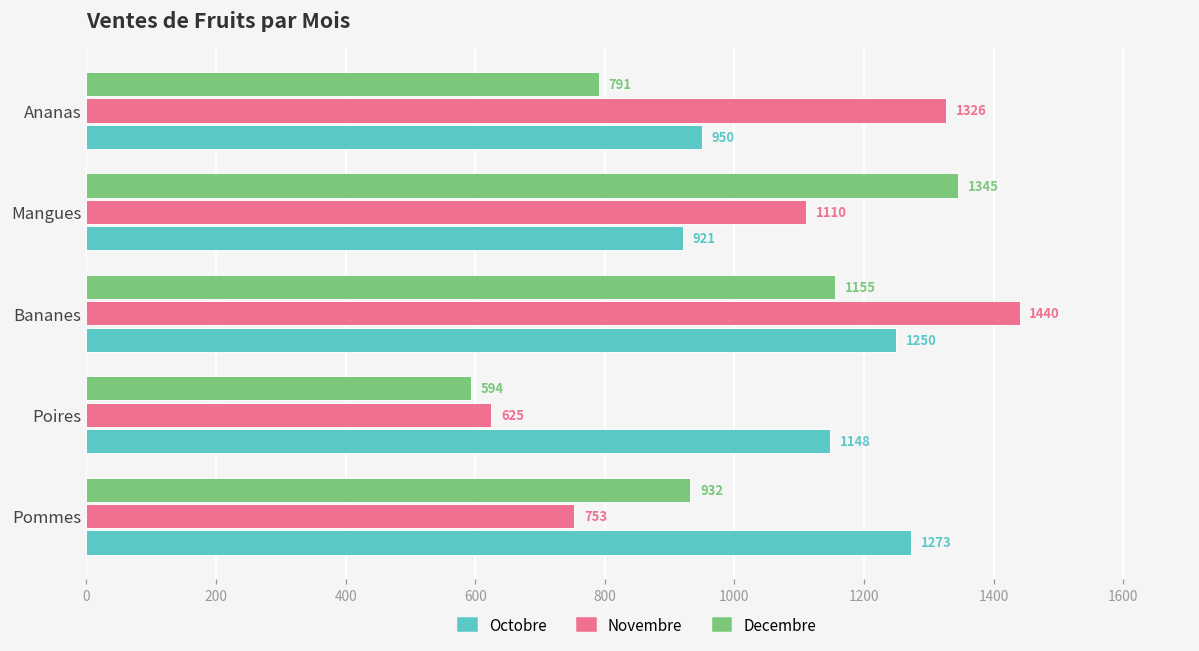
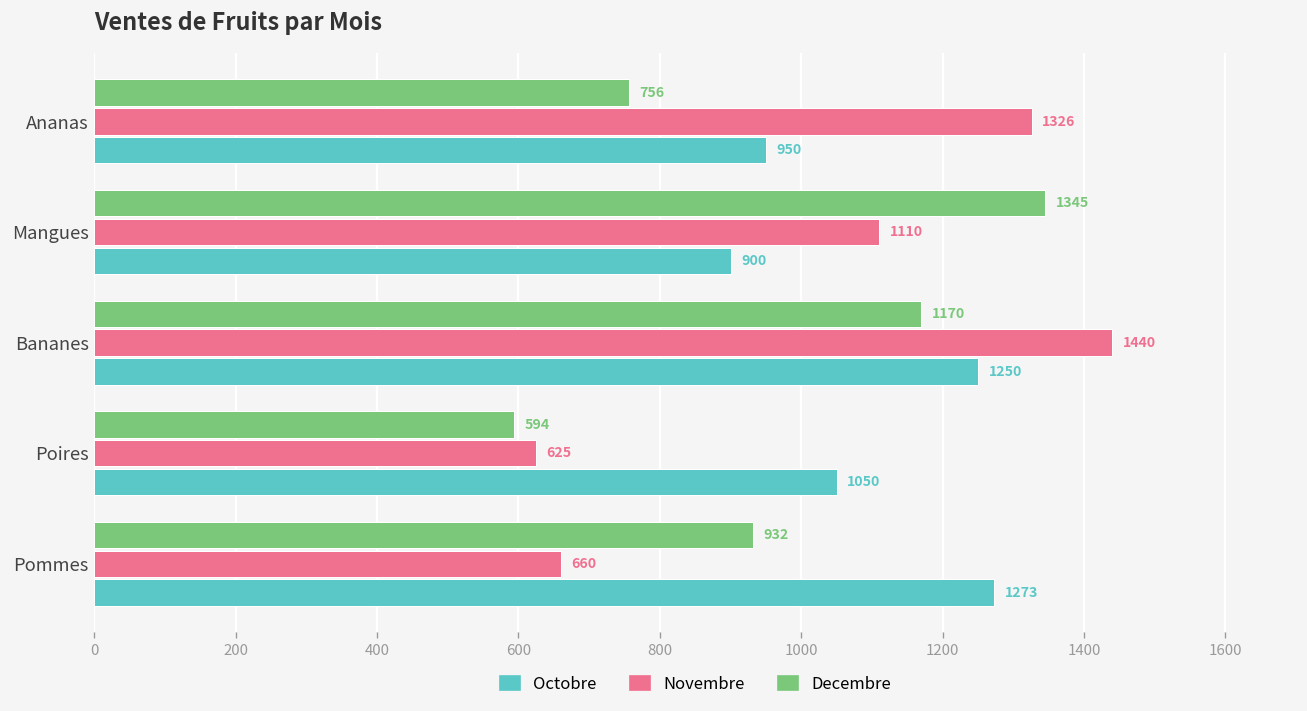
Decembre, Ananas: 791 -> 756
Octobre, Mangues: 921 -> 900
Decembre, Bananes: 1155 -> 1170
Octobre, Poires: 1148 -> 1050
Novembre, Pommes: 753 -> 660
